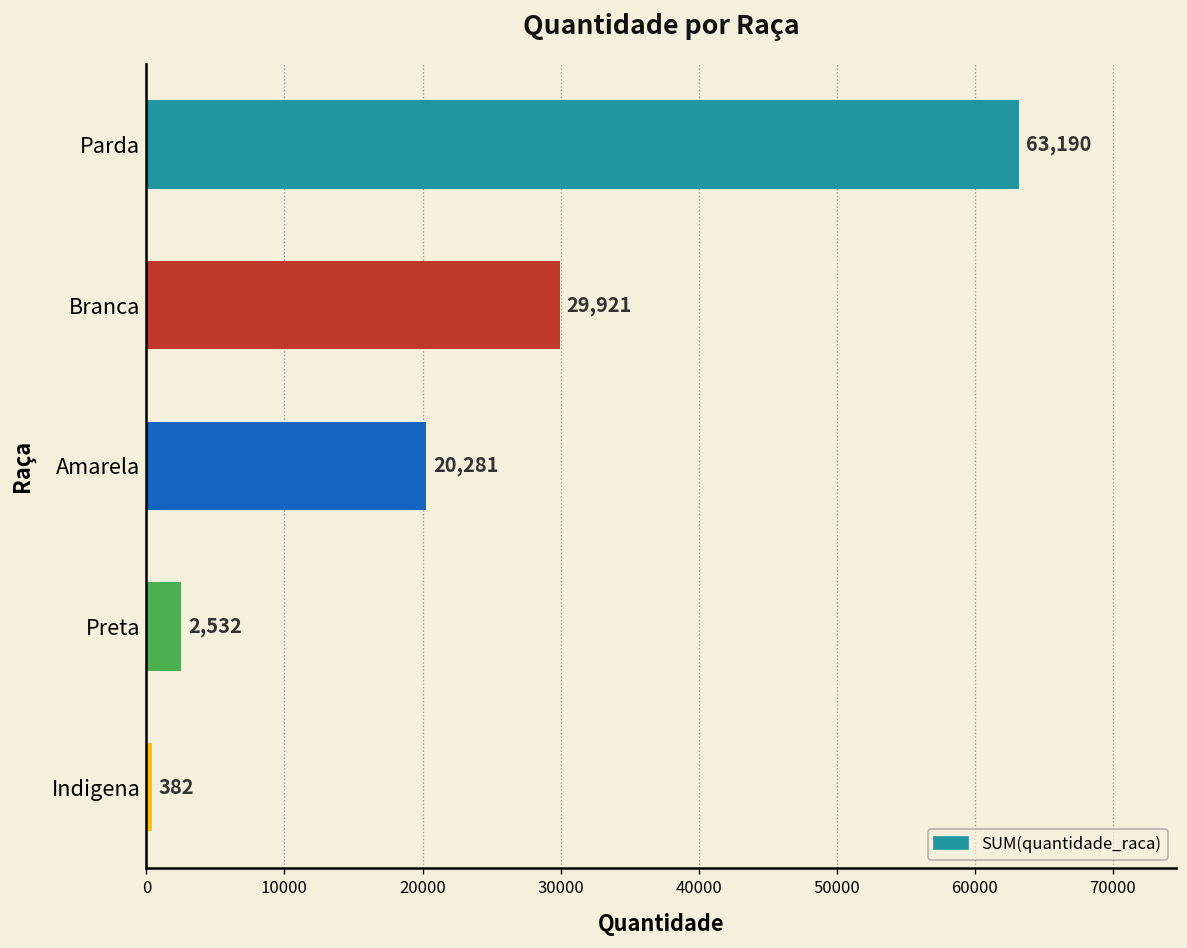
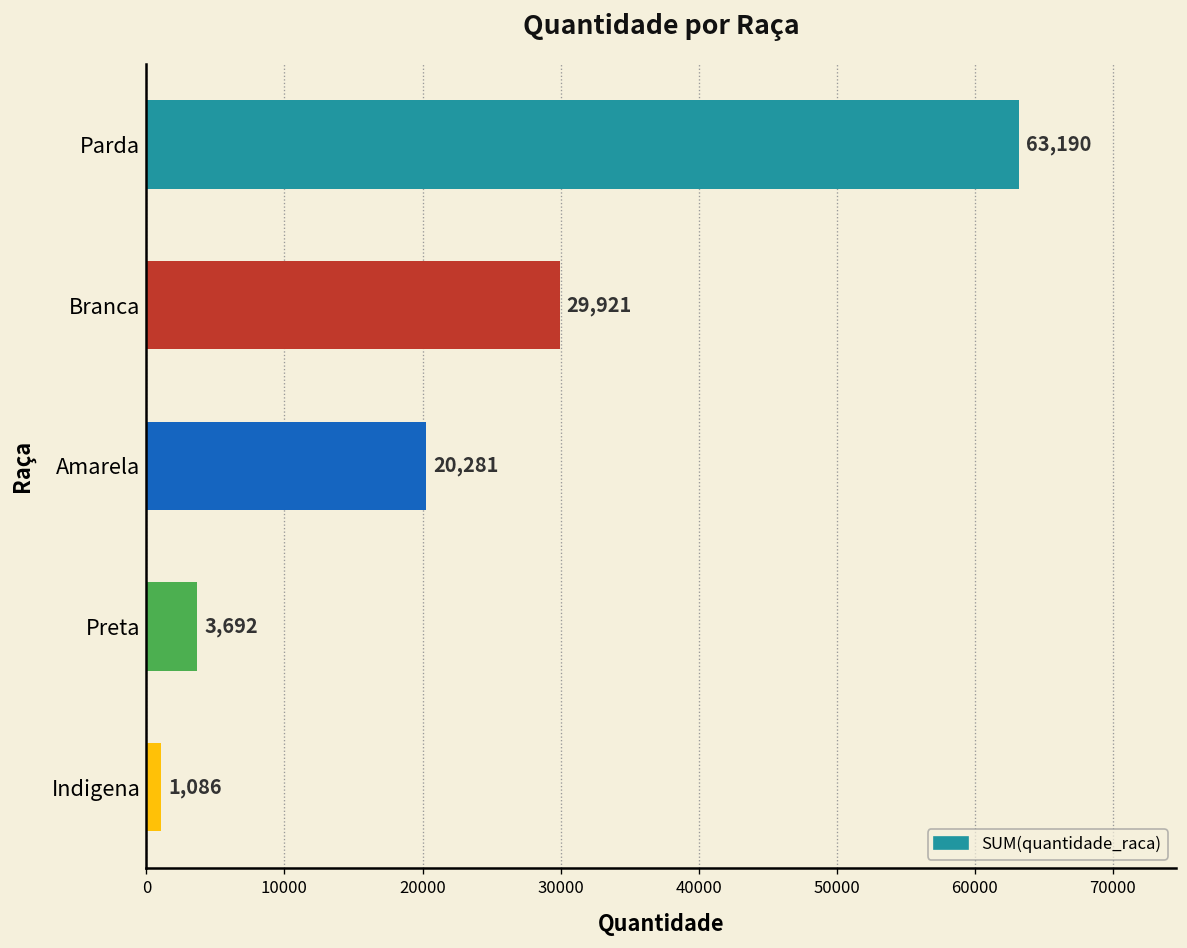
Preta: 2,532 -> 3,692
Indigena: 382 -> 1,086
